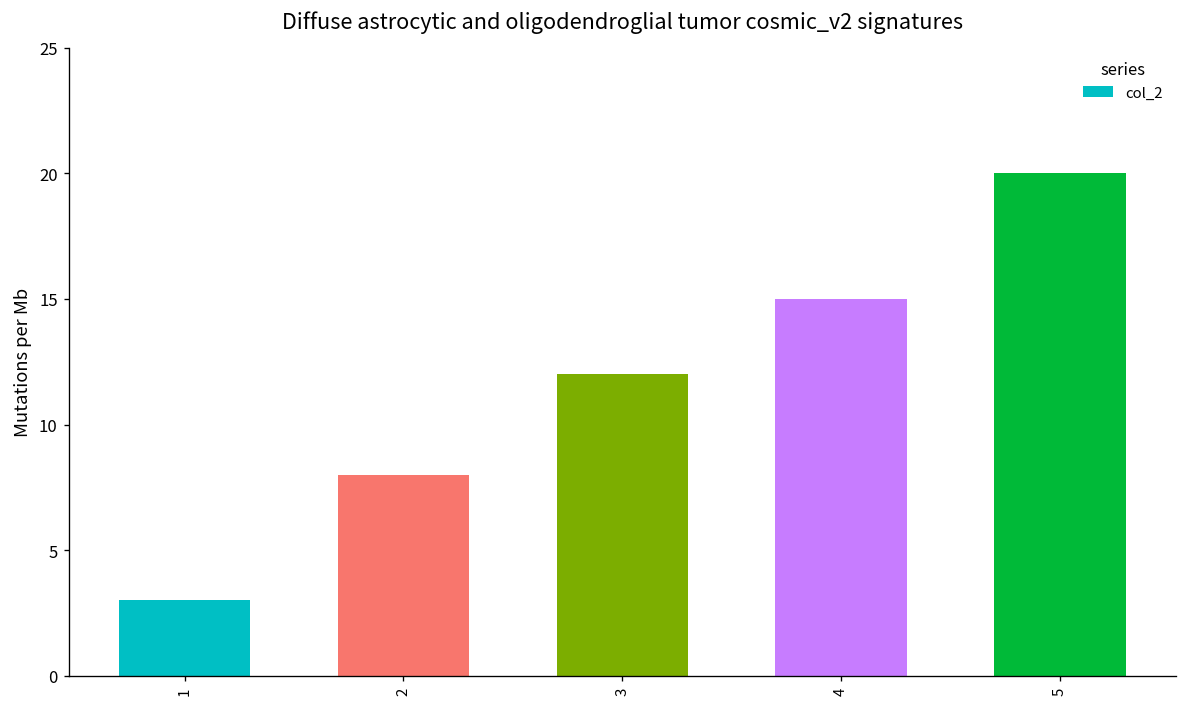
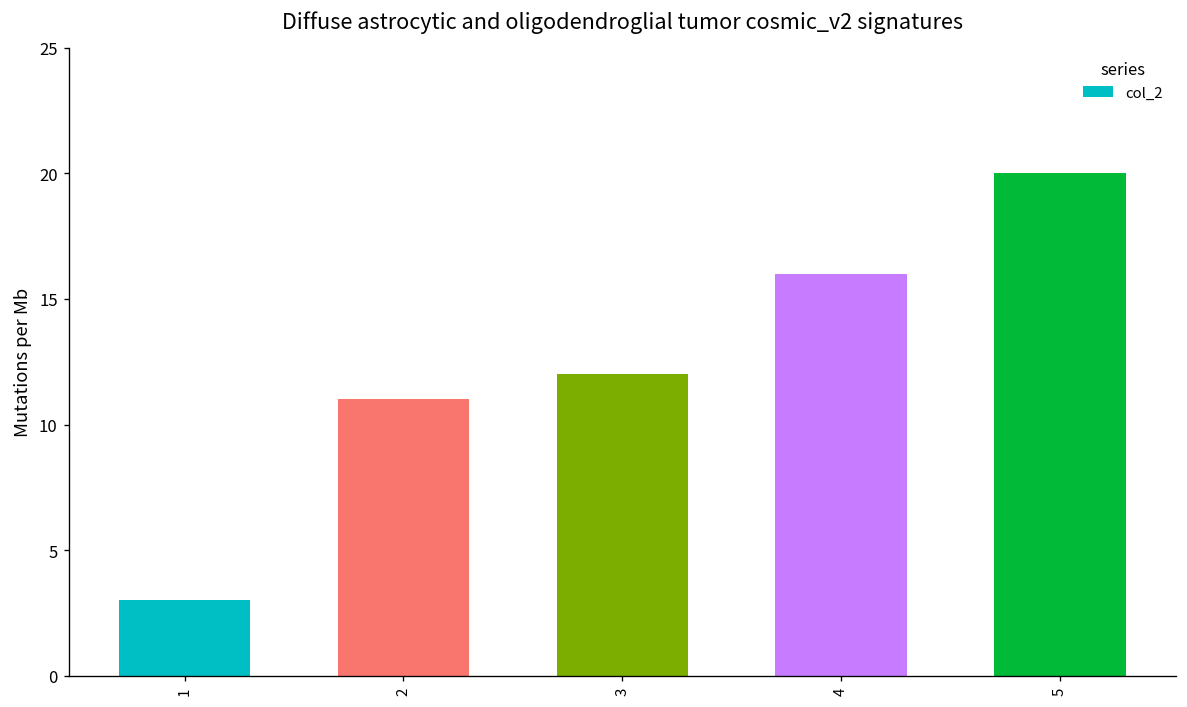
2: 8 -> 11
4: 15 -> 16
